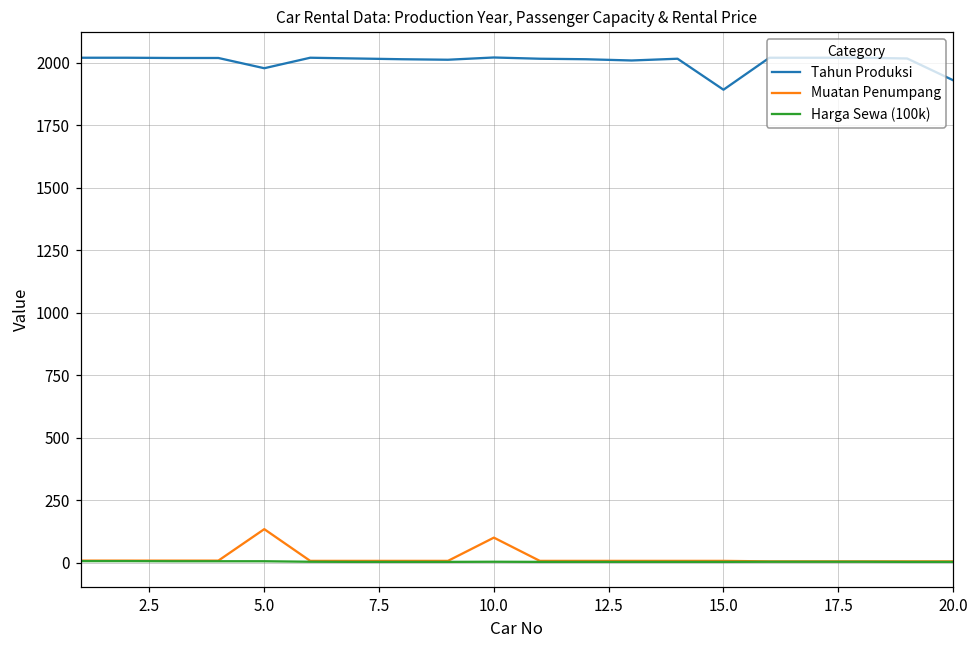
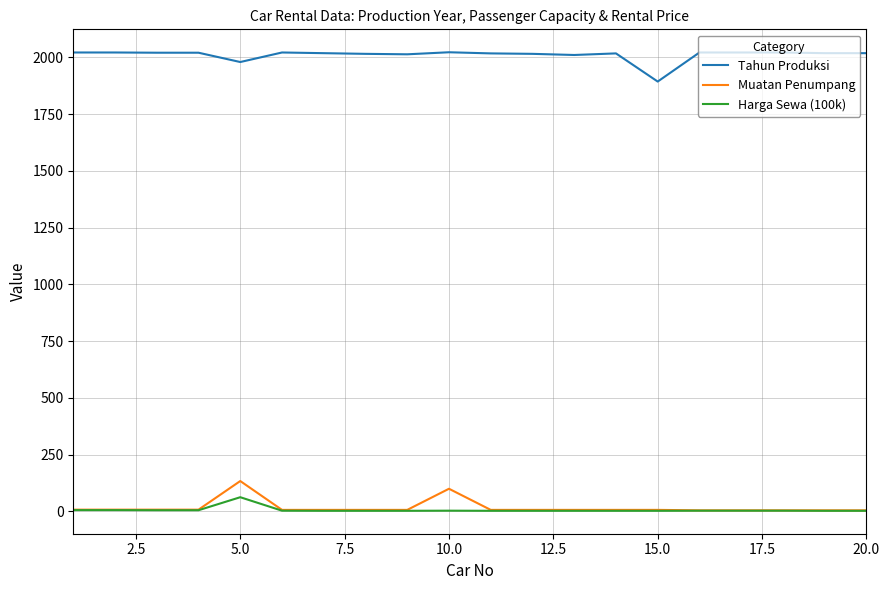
Harga Sewa (100k), 5.0: 10 -> 60
Tahun Produksi, 20.0: 1930 -> 2020
